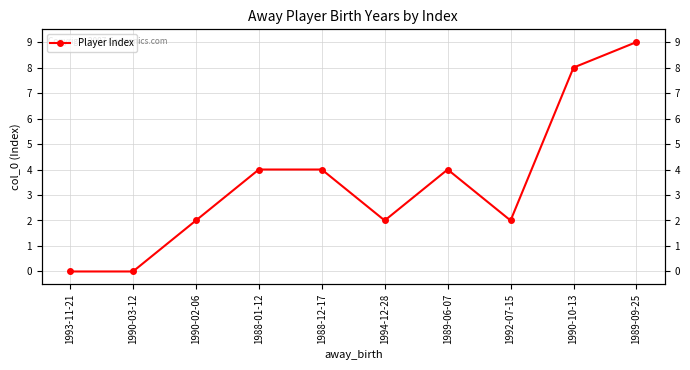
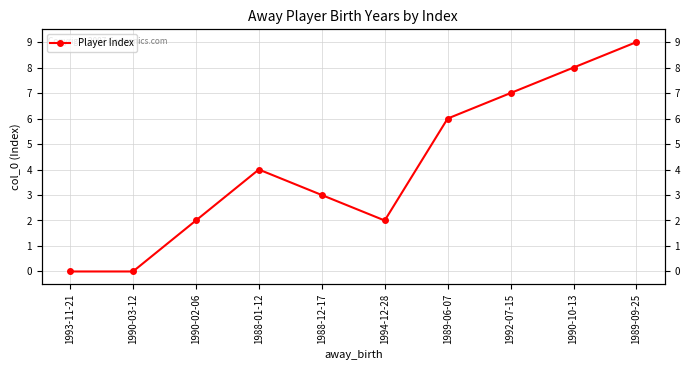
1988-12-17: 4 -> 3
1989-06-07: 4 -> 6
1992-07-15: 2 -> 7
